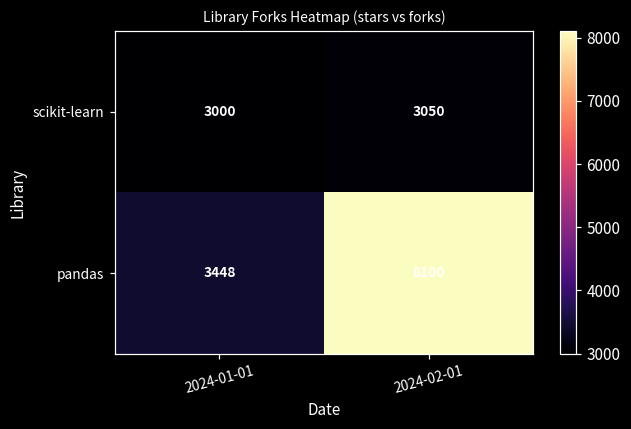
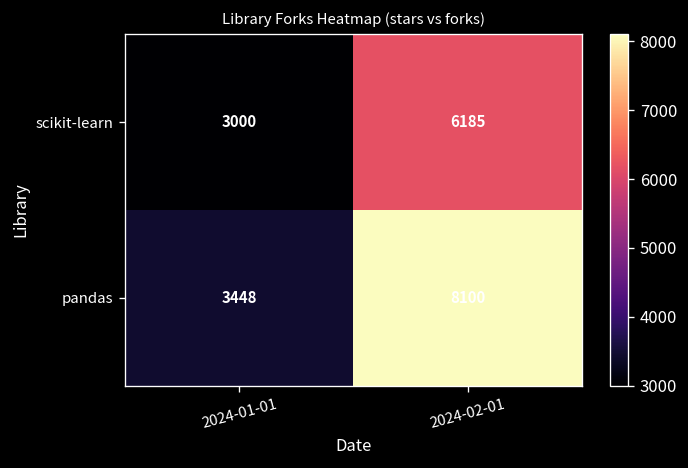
scikit-learn, 2024-02-01: 3050 -> 6185
